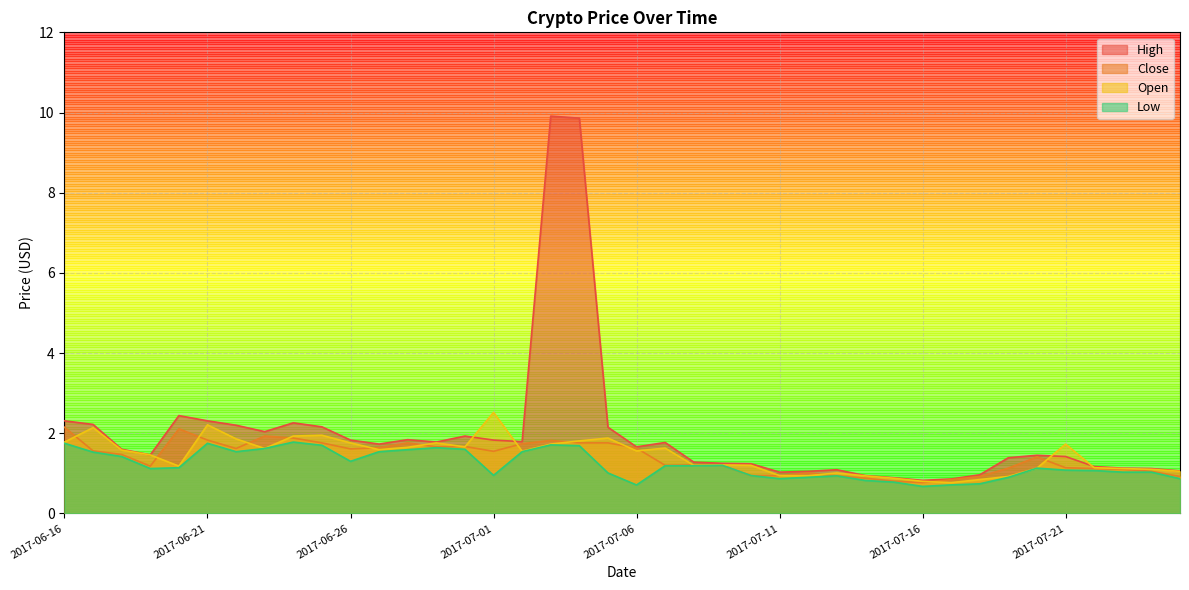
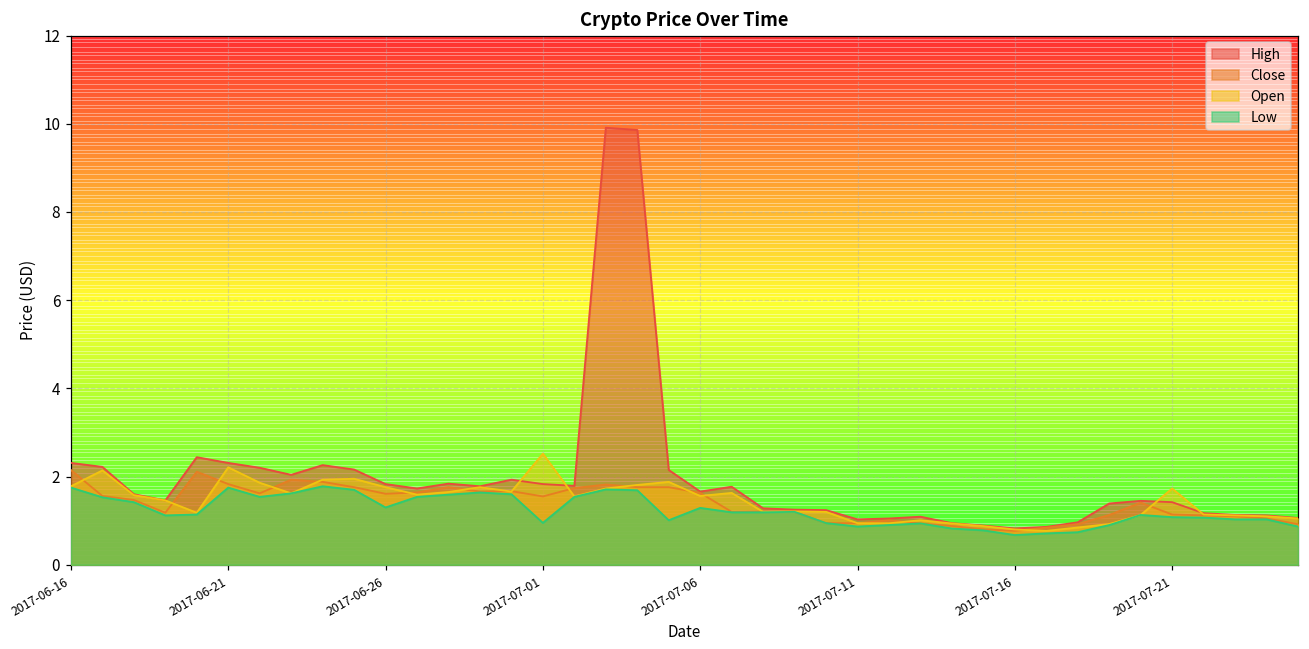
Low, 2017-07-06: 0.7 -> 1.3
